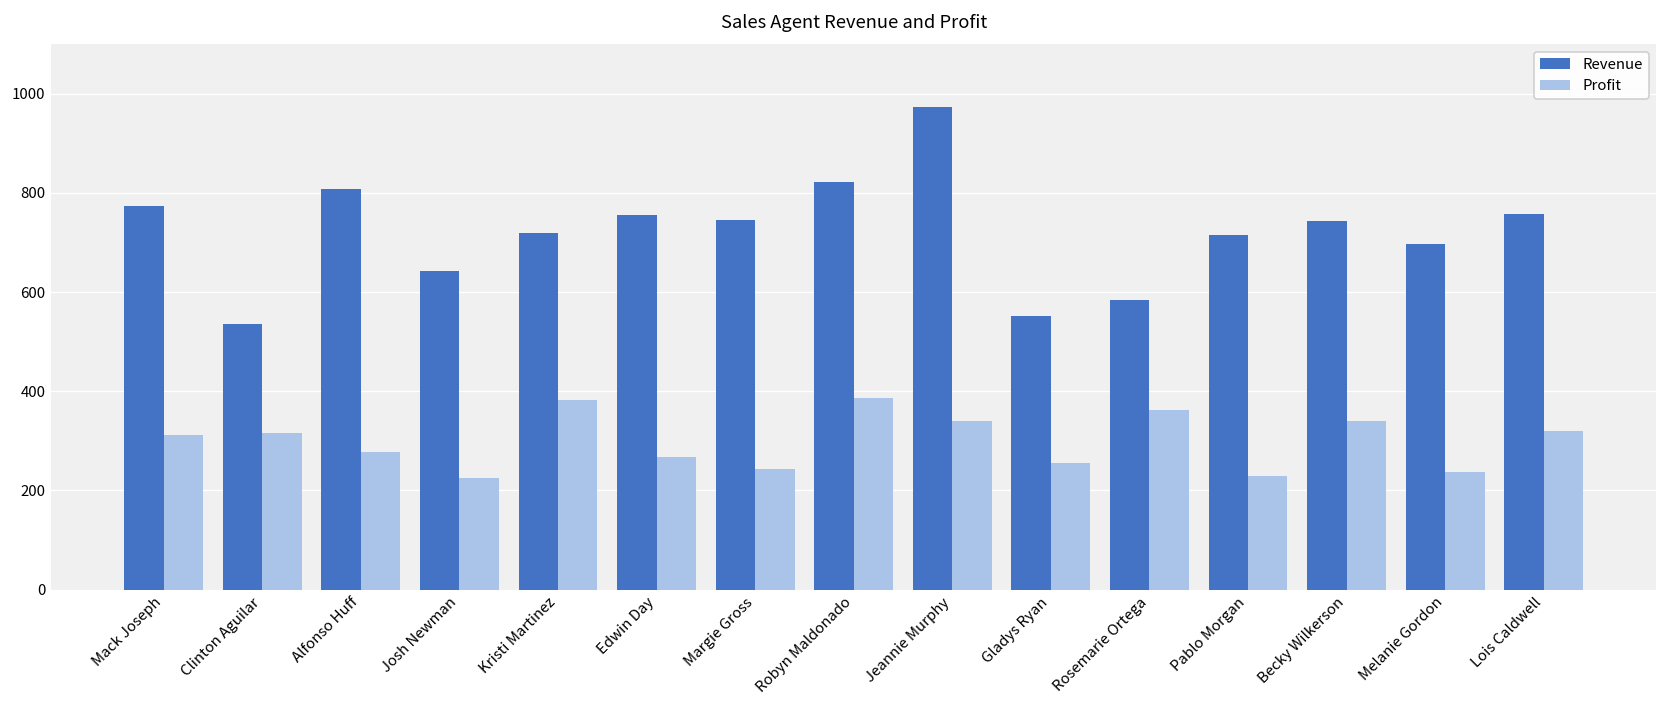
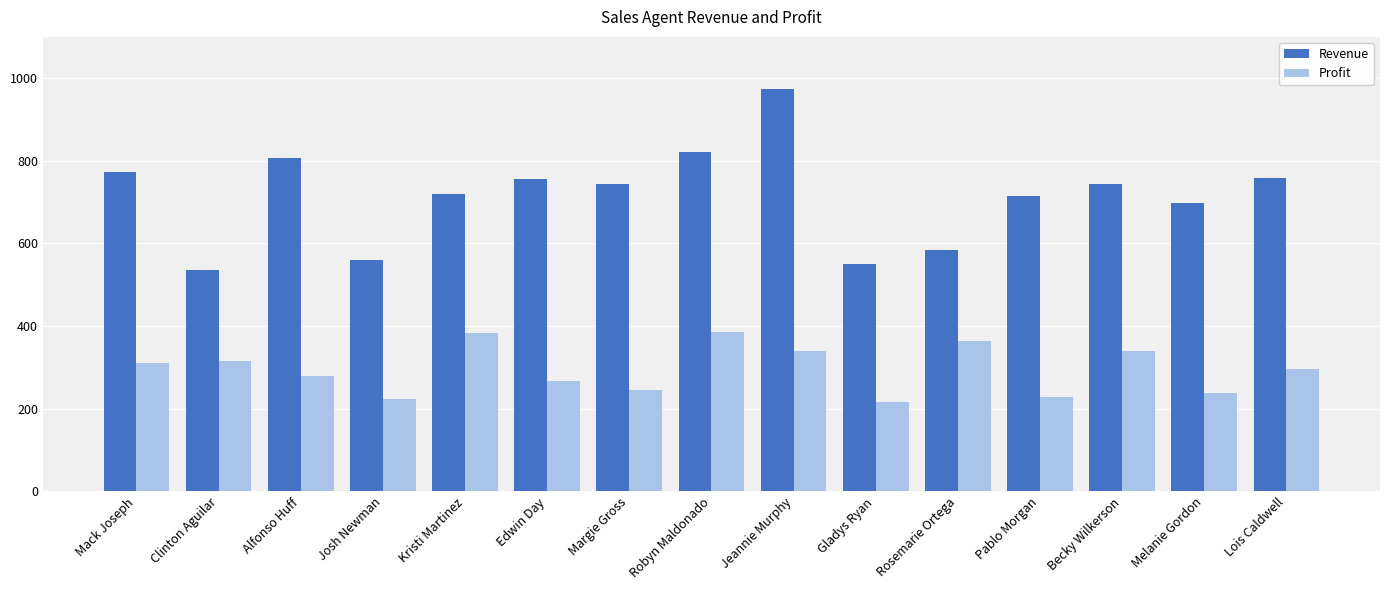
Revenue, Josh Newman: 640 -> 560
Profit, Gladys Ryan: 260 -> 220
Profit, Lois Caldwell: 320 -> 300
